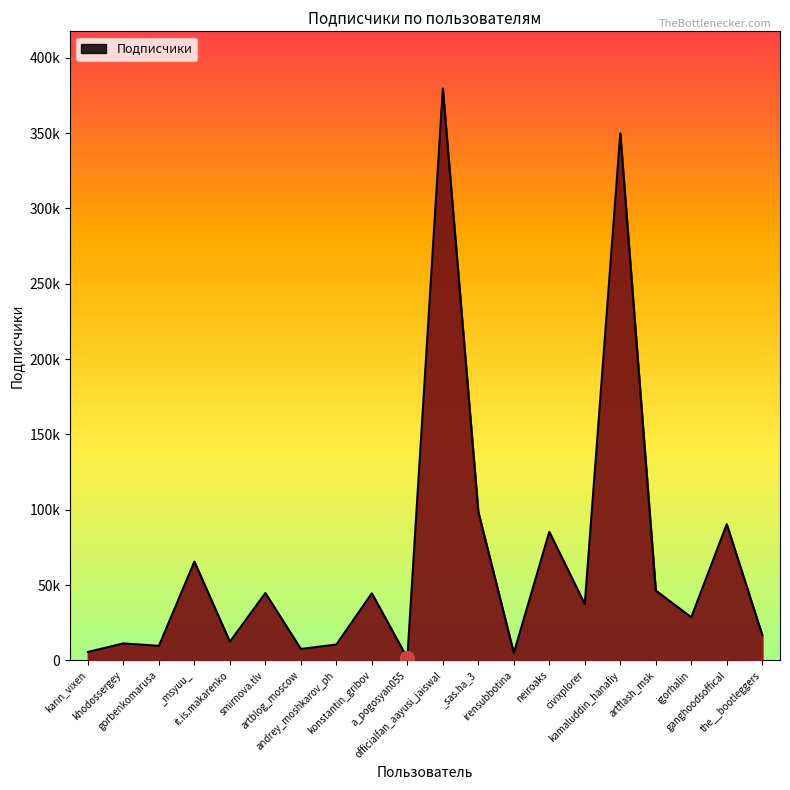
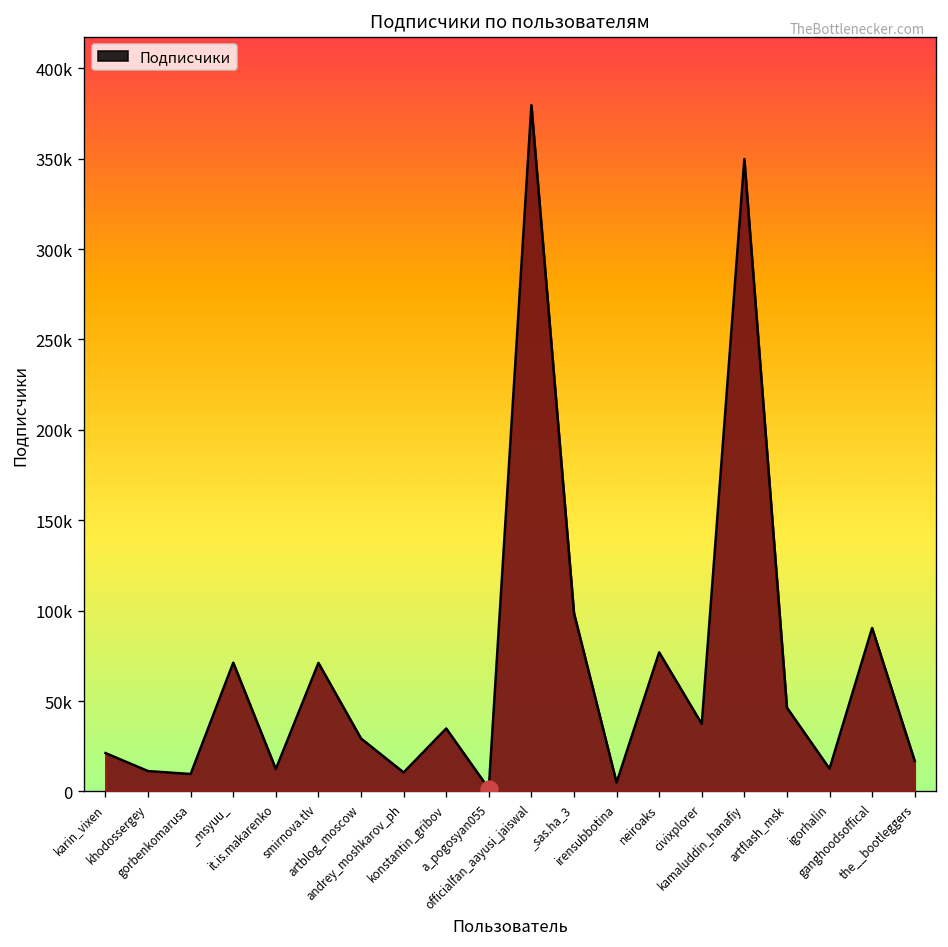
Подписчики, karin_vixen: 6000 -> 21000
Подписчики, _msyuu_: 66000 -> 71000
Подписчики, smirnova.tlv: 45000 -> 71000
Подписчики, artblog_moscow: 8000 -> 29000
Подписчики, konstantin_gribov: 45000 -> 35000
Подписчики, neiroaks: 85000 -> 77000
Подписчики, igorhalin: 29000 -> 13000
